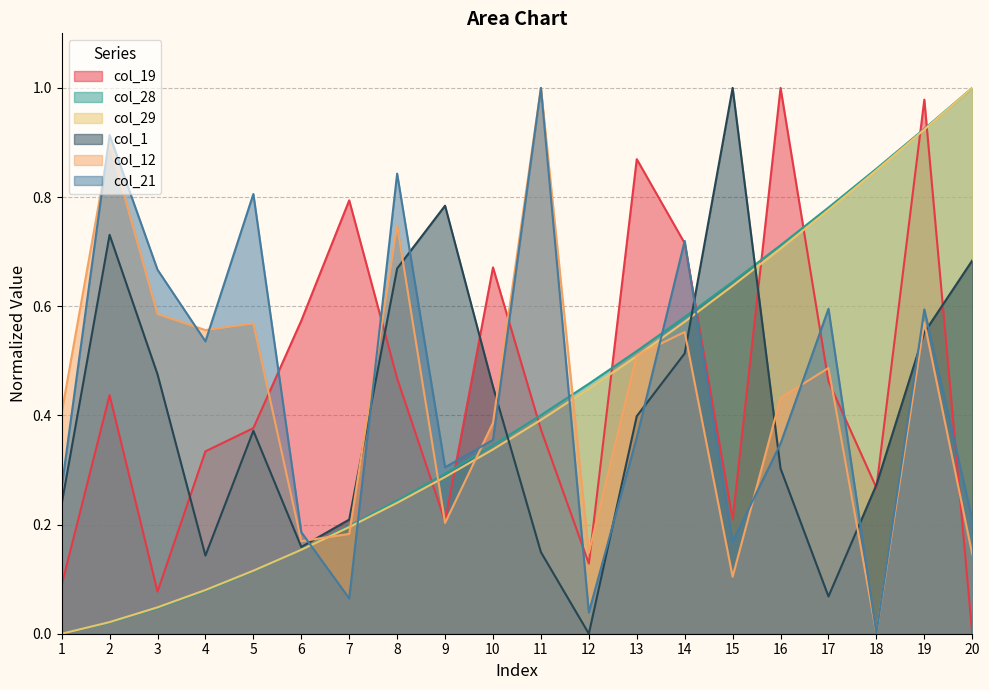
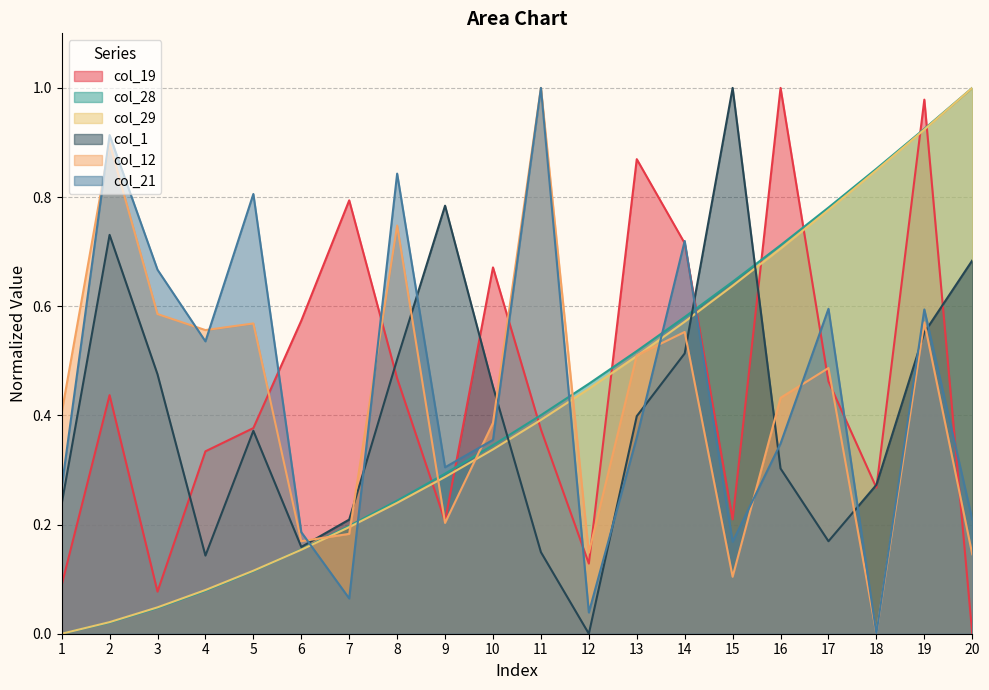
col_1, 8: 0.67 -> 0.50
col_1, 17: 0.07 -> 0.17
